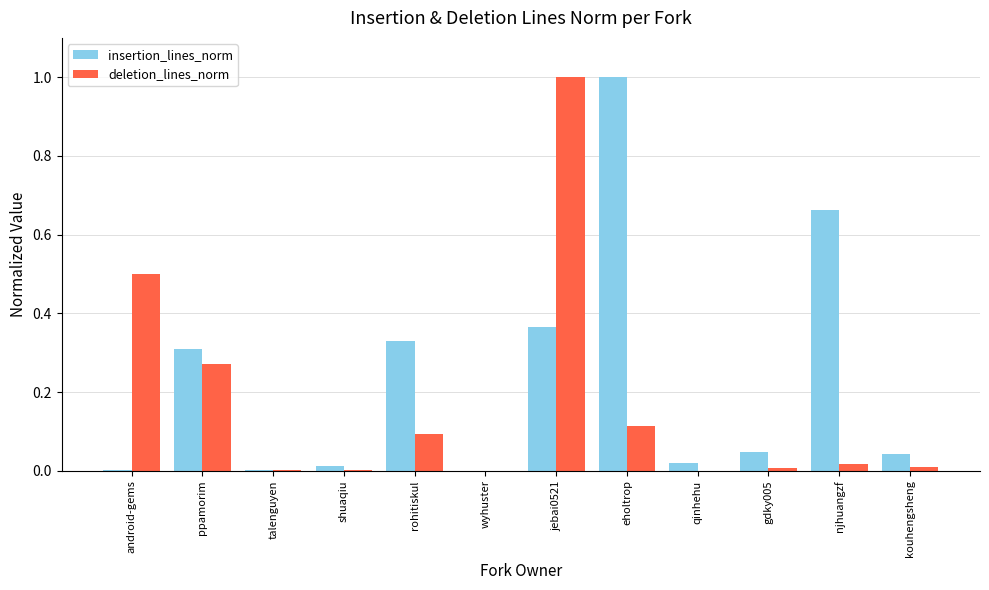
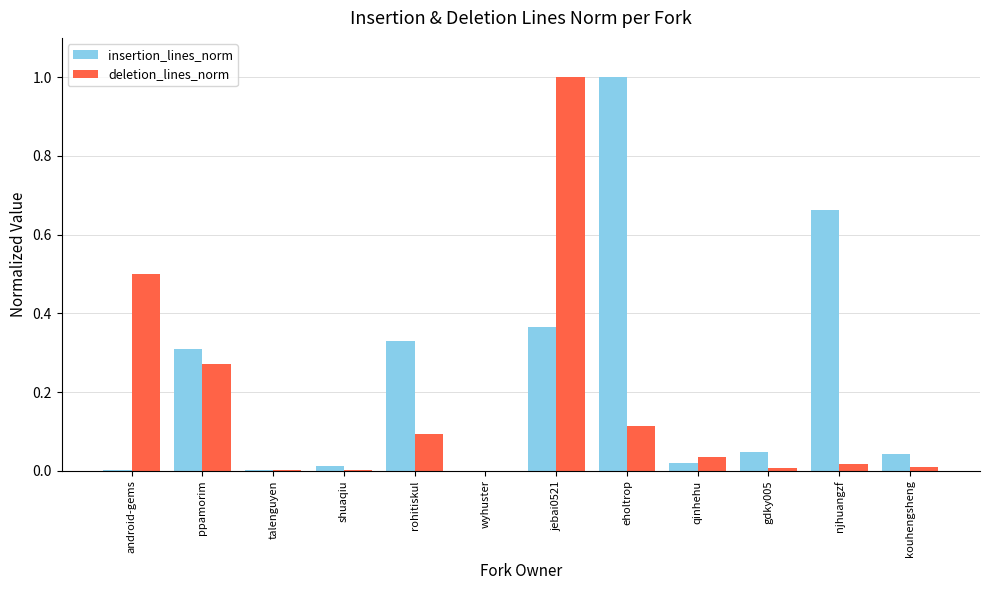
deletion_lines_norm, qinhehu: 0.00 -> 0.03
